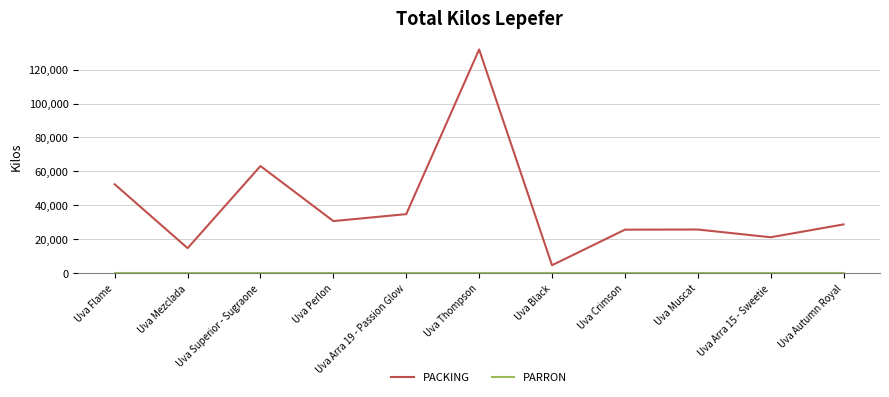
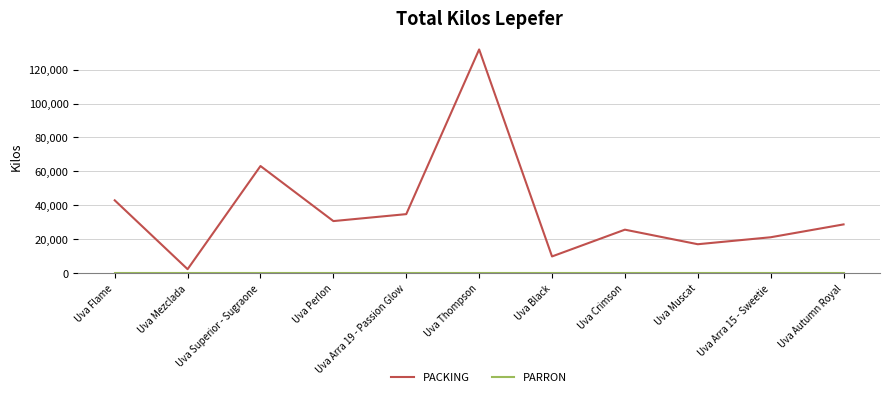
PACKING, Uva Flame: 52,000 -> 43,000
PACKING, Uva Mezclada: 15,000 -> 2,000
PACKING, Uva Black: 5,000 -> 10,000
PACKING, Uva Muscat: 26,000 -> 17,000
